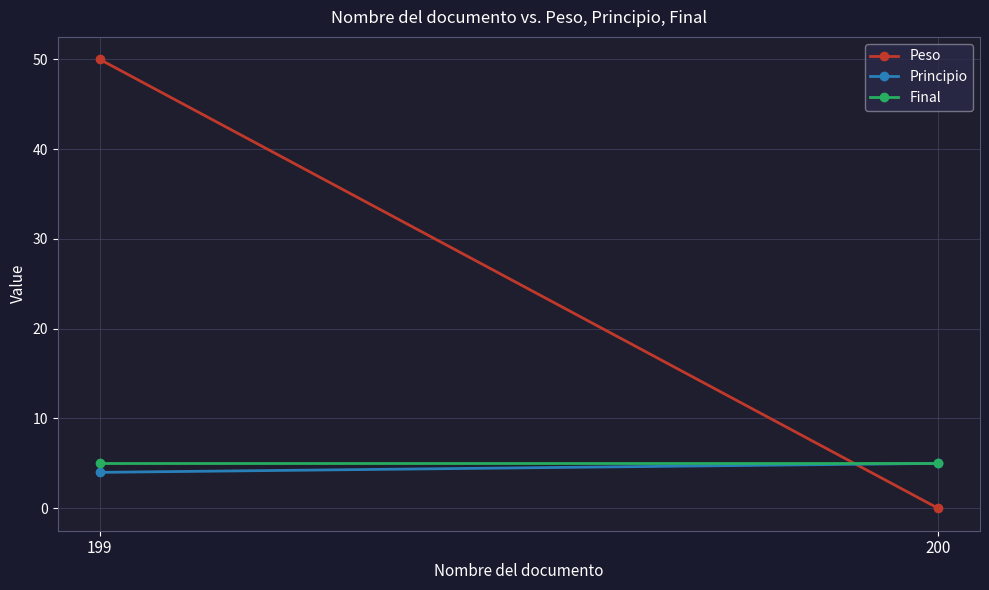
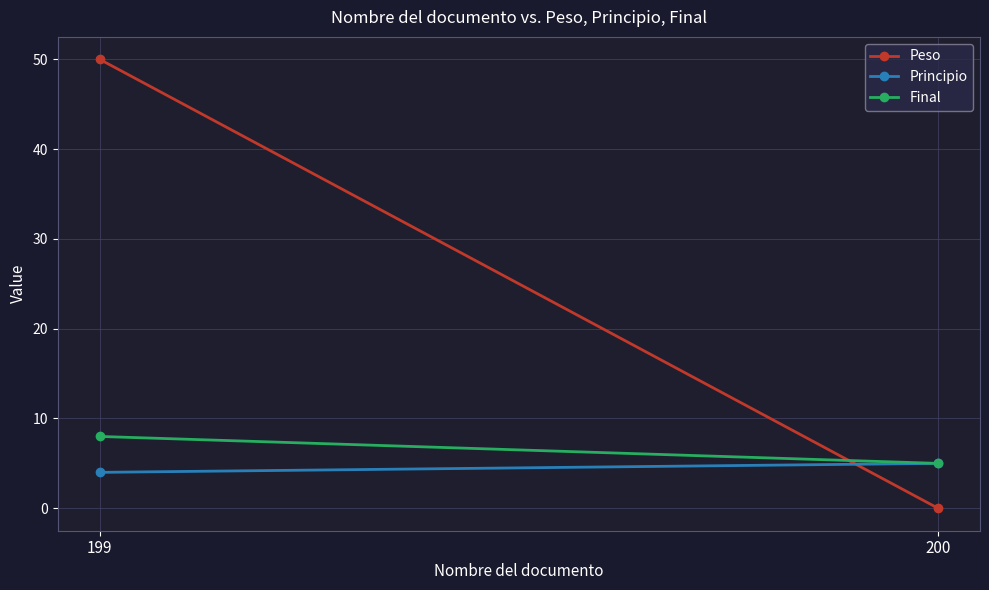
Final, 199: 5 -> 8
